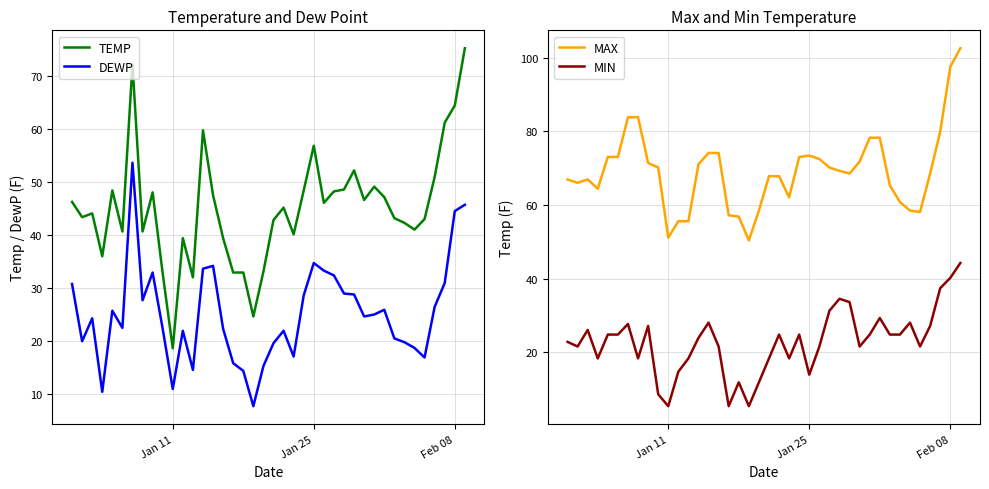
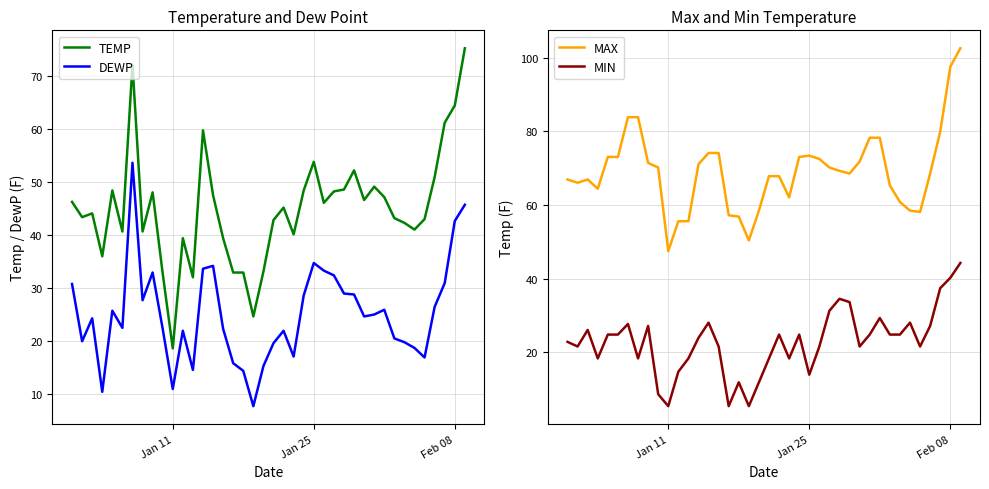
Temperature and Dew Point, TEMP, Jan 25: 57 -> 54
Temperature and Dew Point, DEWP, Feb 08: 44 -> 43
Max and Min Temperature, MAX, Jan 11: 51 -> 47
